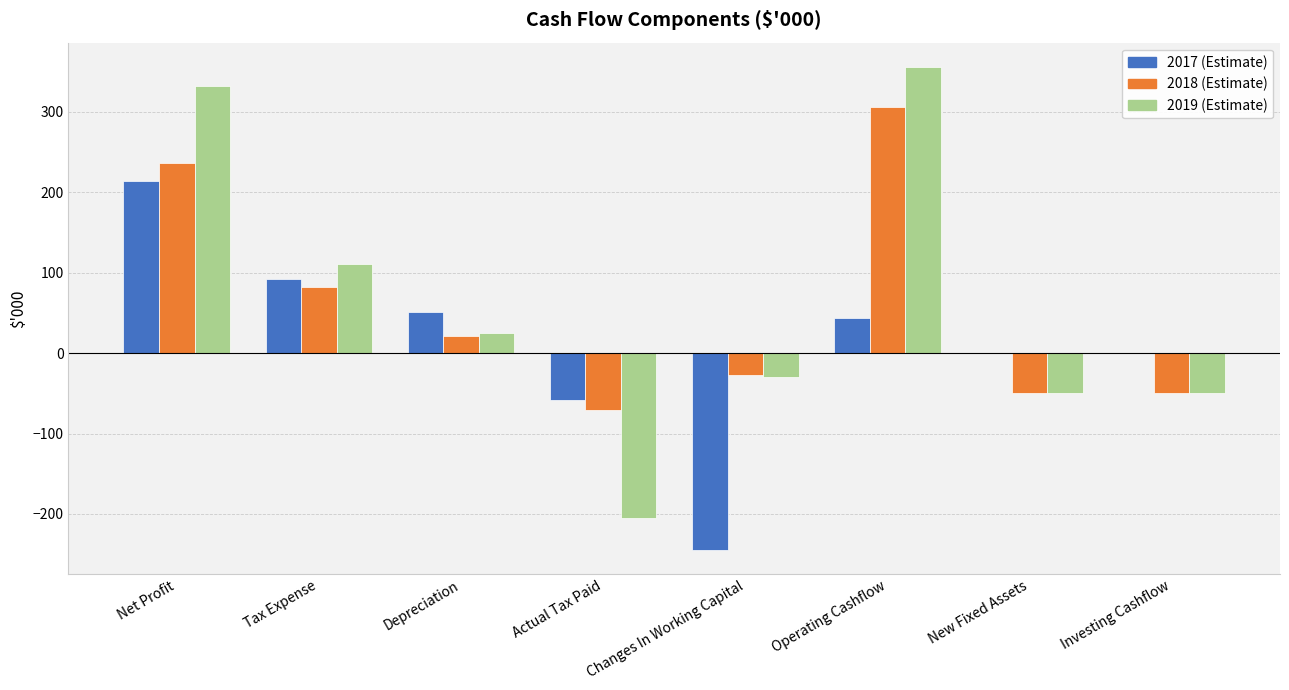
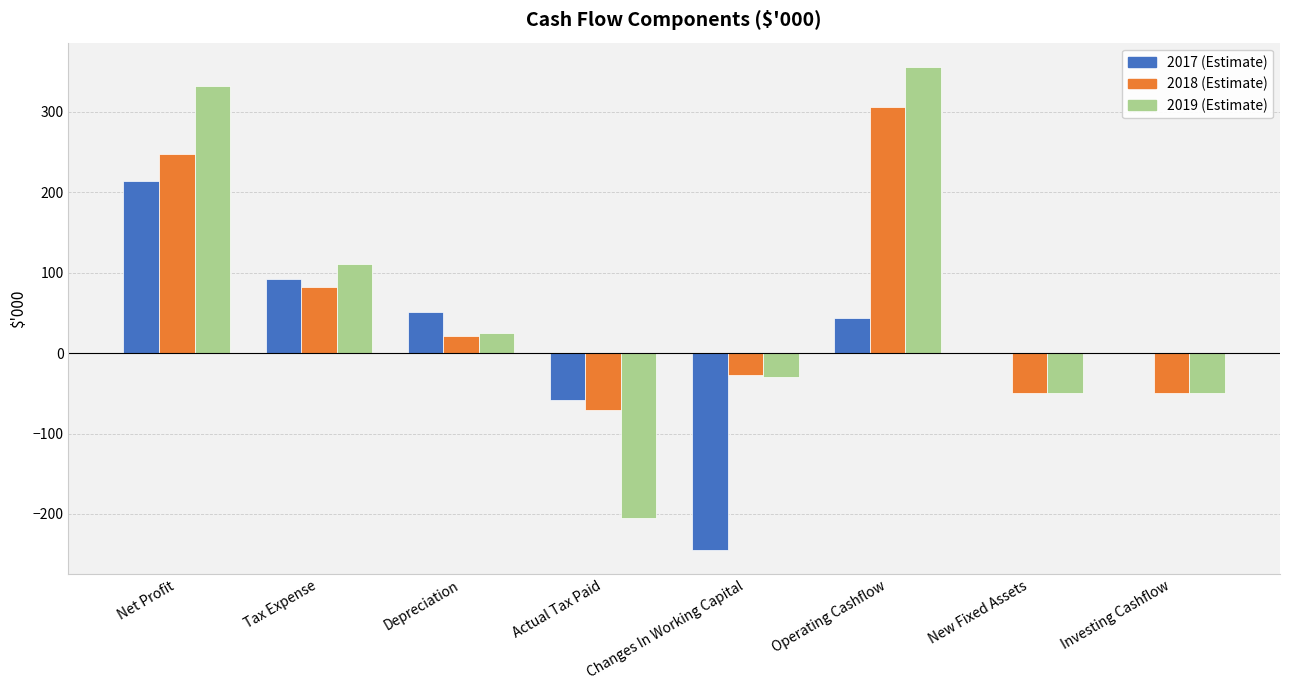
2018 (Estimate), Net Profit: 240 -> 250
